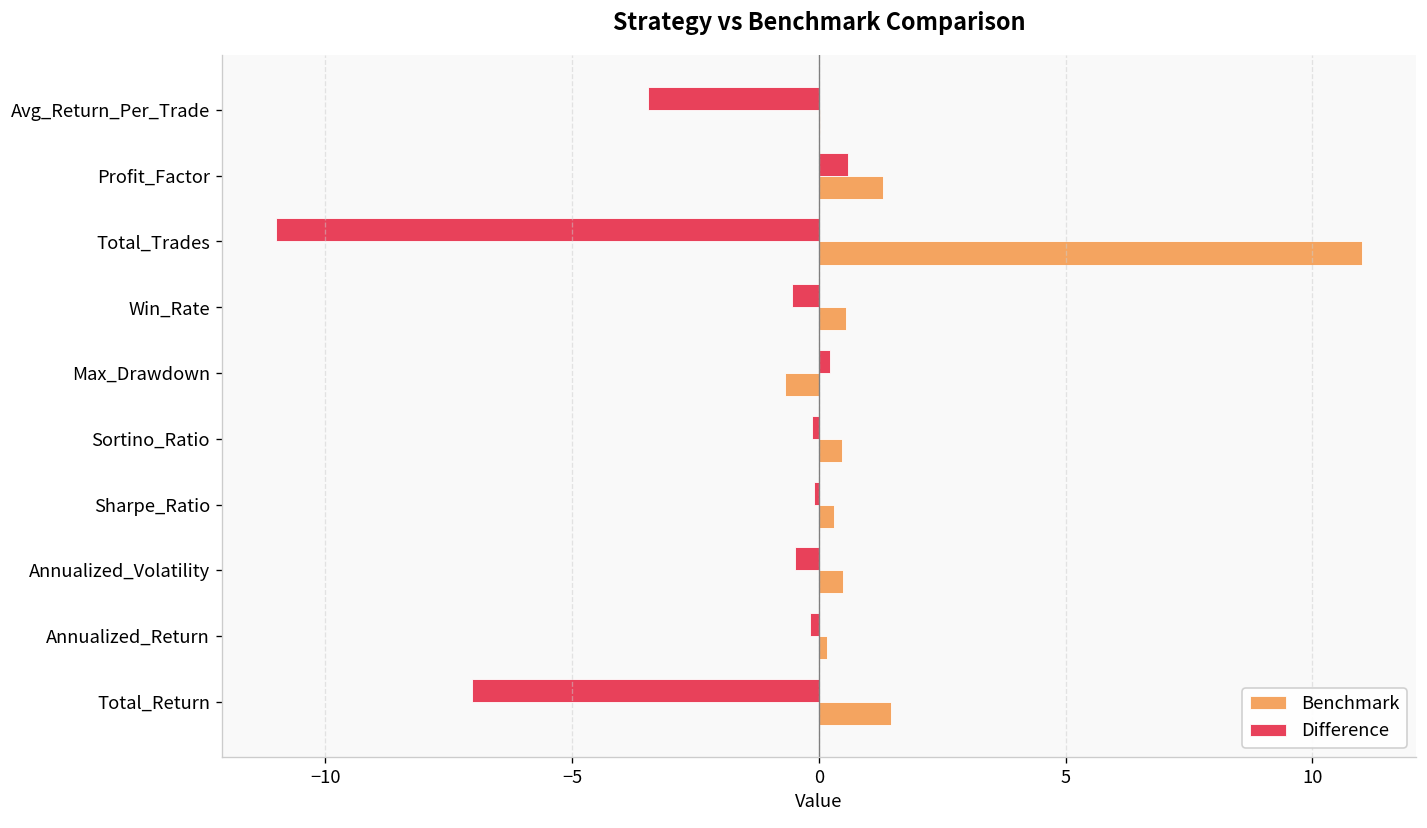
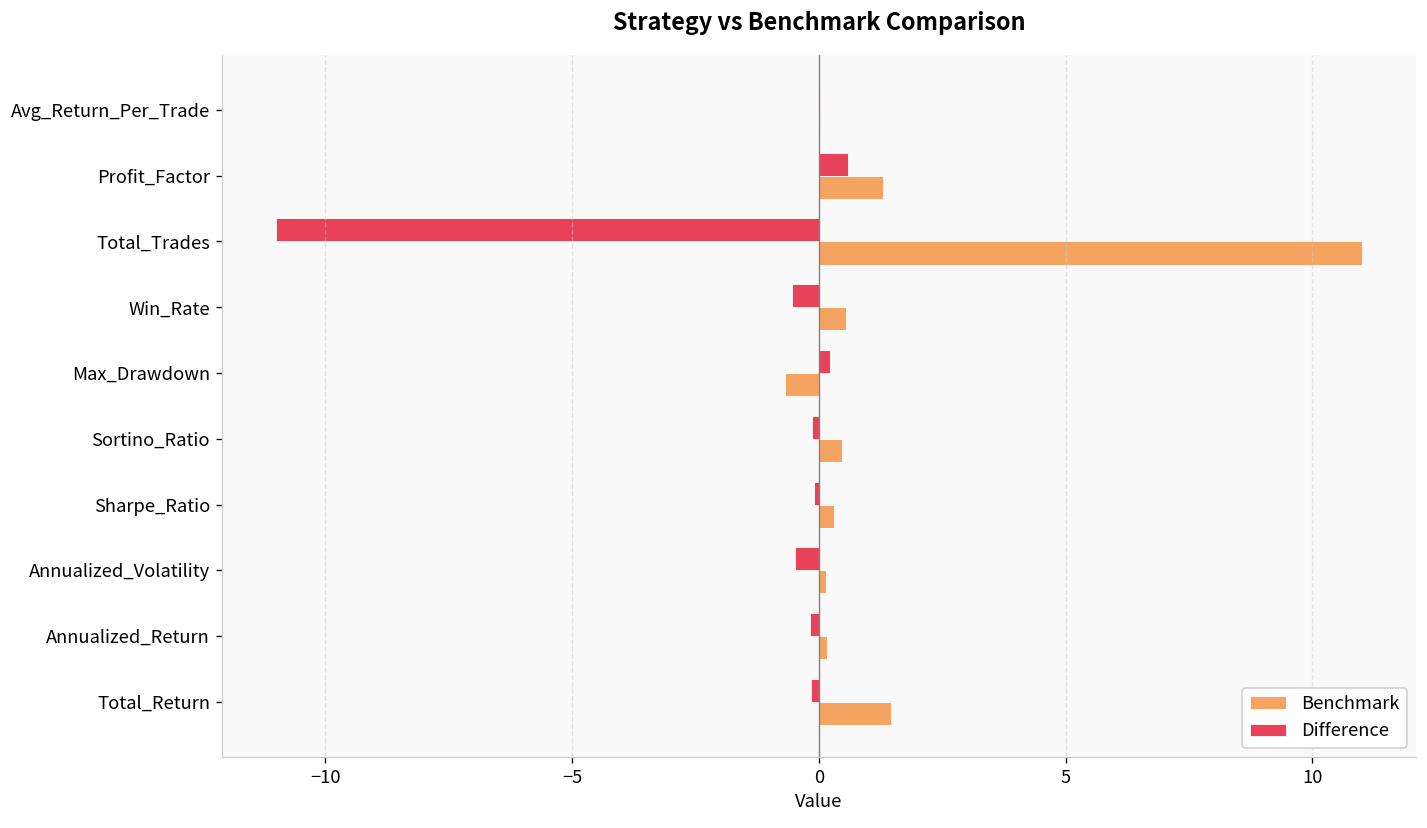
Difference, Avg_Return_Per_Trade: -3.5 -> 0.0
Benchmark, Annualized_Volatility: 0.5 -> 0.1
Difference, Total_Return: -7.0 -> -0.2
